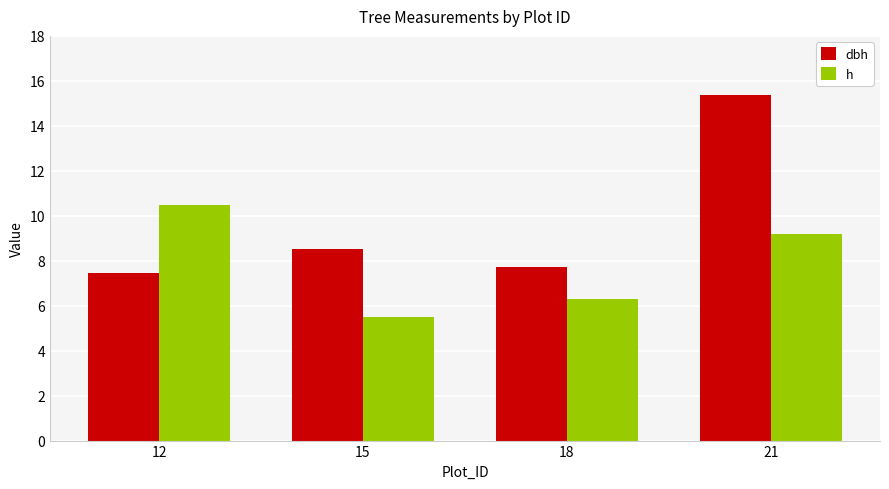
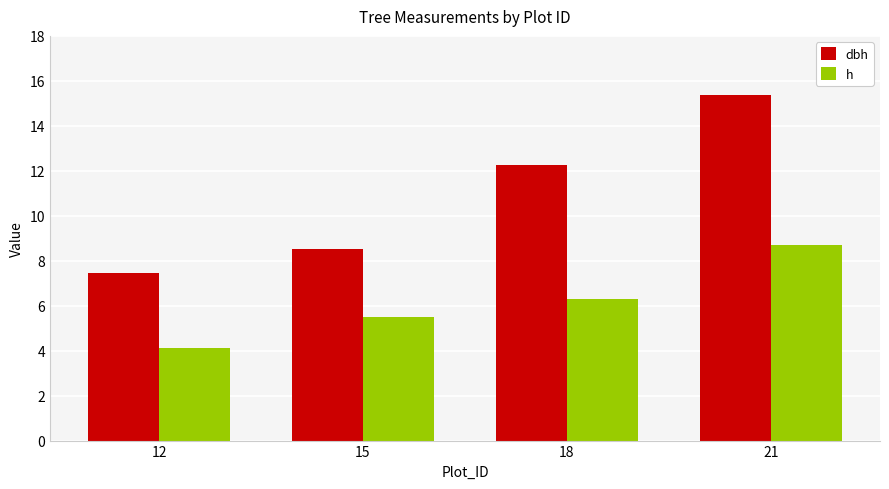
h, 12: 10.5 -> 4.1
dbh, 18: 7.7 -> 12.3
h, 21: 9.2 -> 8.7
